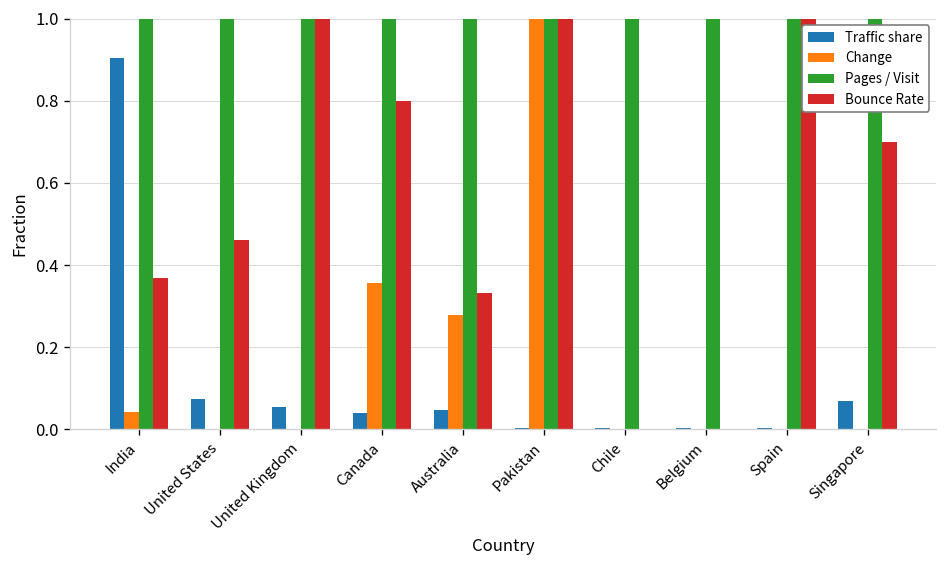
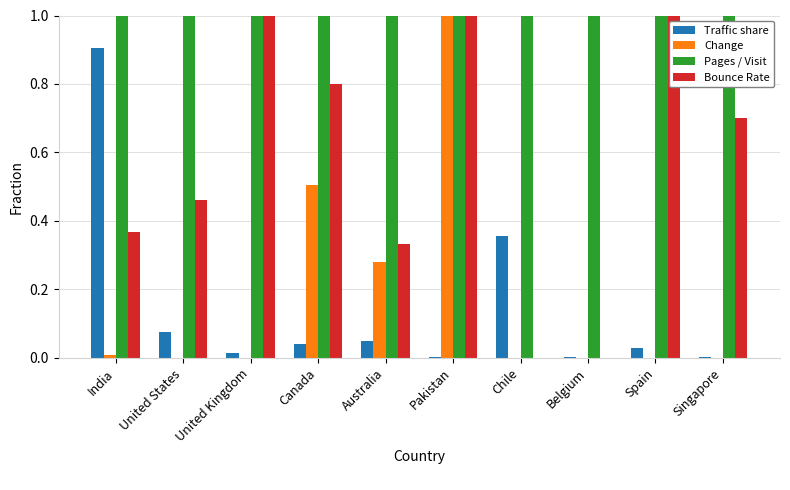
Change, India: 0.04 -> 0.01
Traffic share, United Kingdom: 0.05 -> 0.01
Change, Canada: 0.36 -> 0.50
Traffic share, Chile: 0.00 -> 0.36
Traffic share, Spain: 0.00 -> 0.03
Traffic share, Singapore: 0.07 -> 0.00
